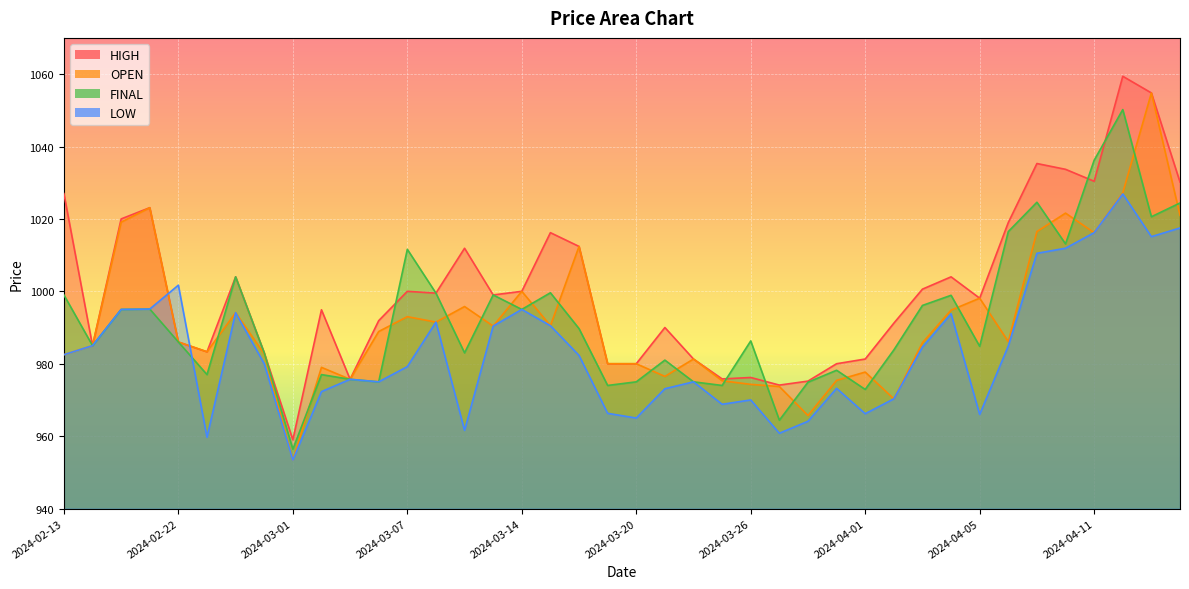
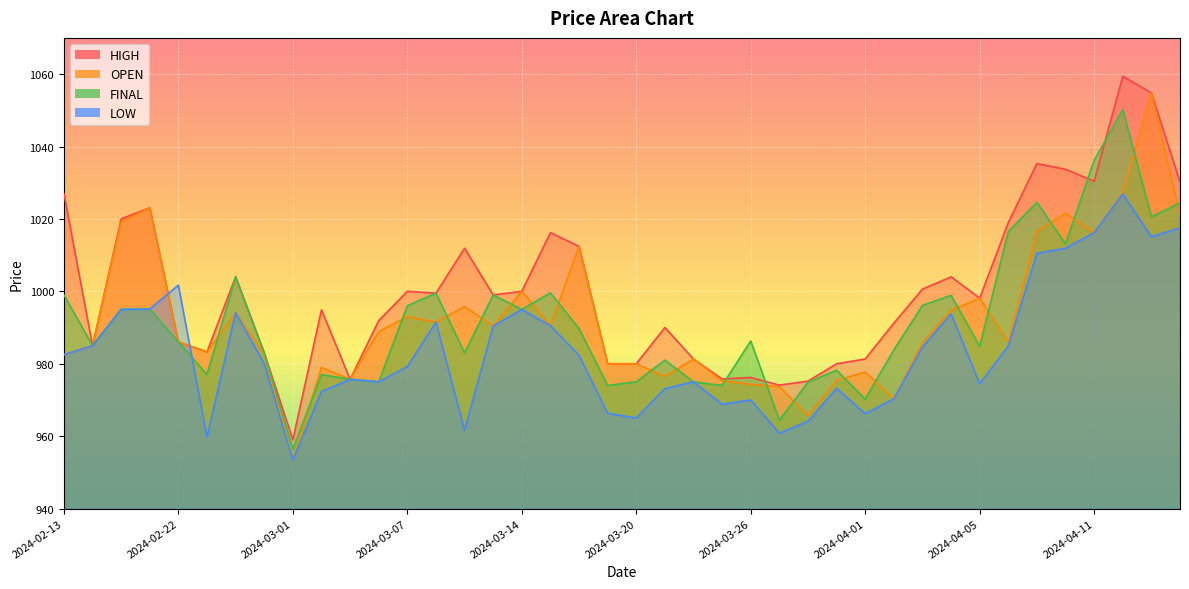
FINAL, 2024-03-07: 1012 -> 996
FINAL, 2024-04-01: 973 -> 970
LOW, 2024-04-05: 966 -> 975
